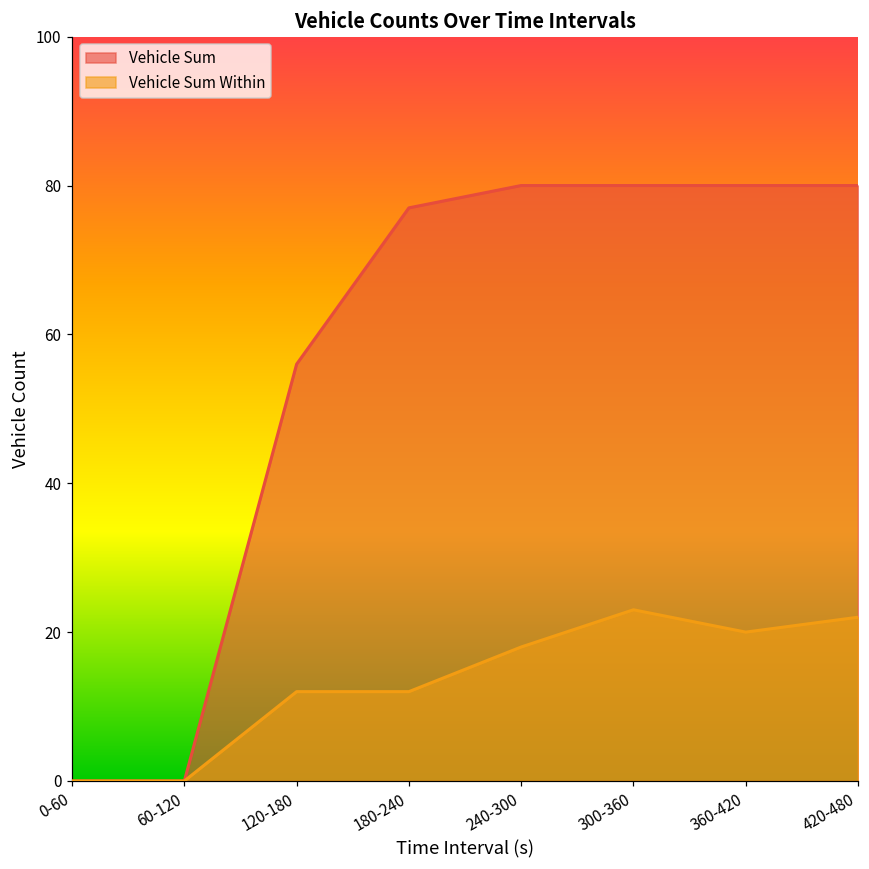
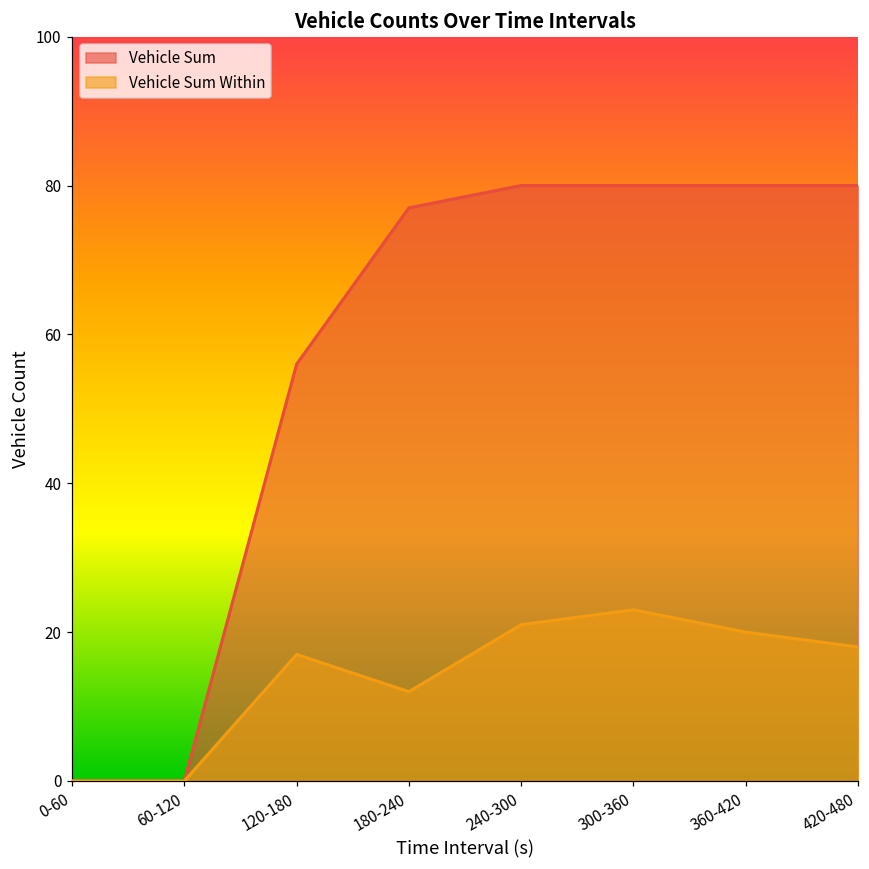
Vehicle Sum Within, 120-180: 12 -> 17
Vehicle Sum Within, 240-300: 18 -> 21
Vehicle Sum Within, 420-480: 22 -> 18
